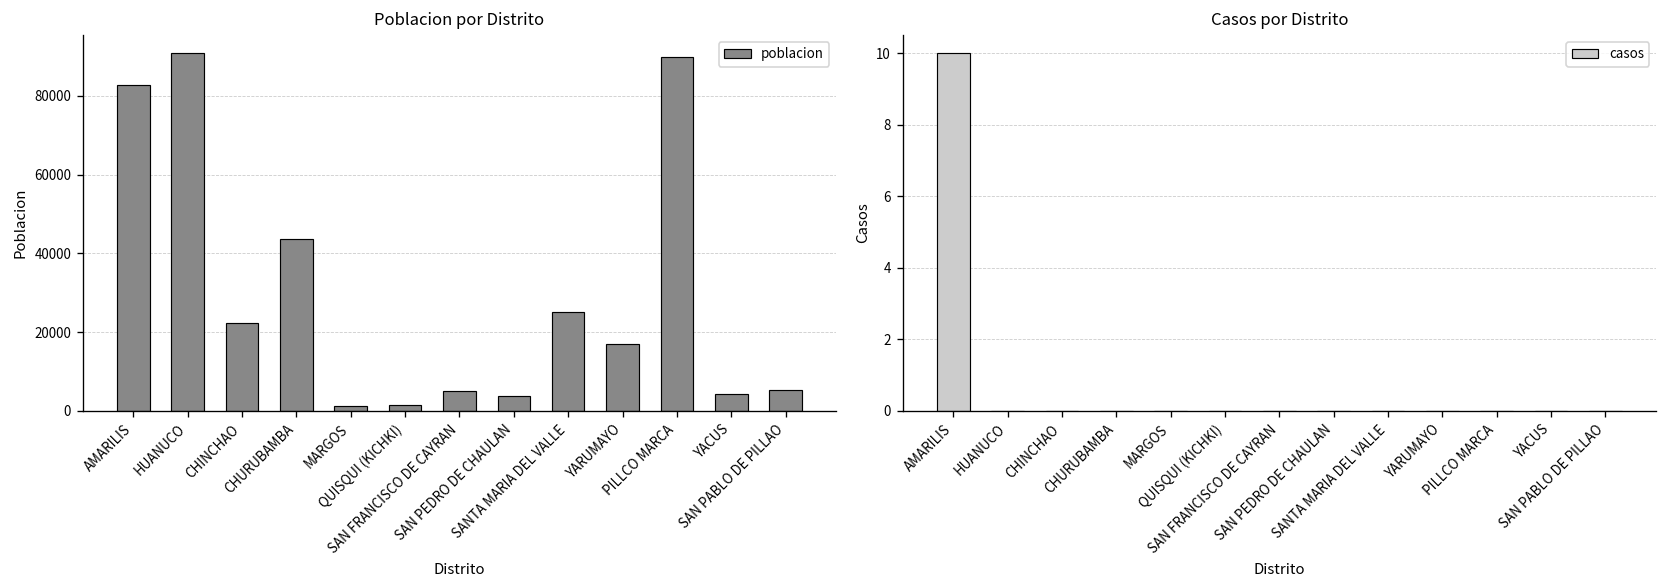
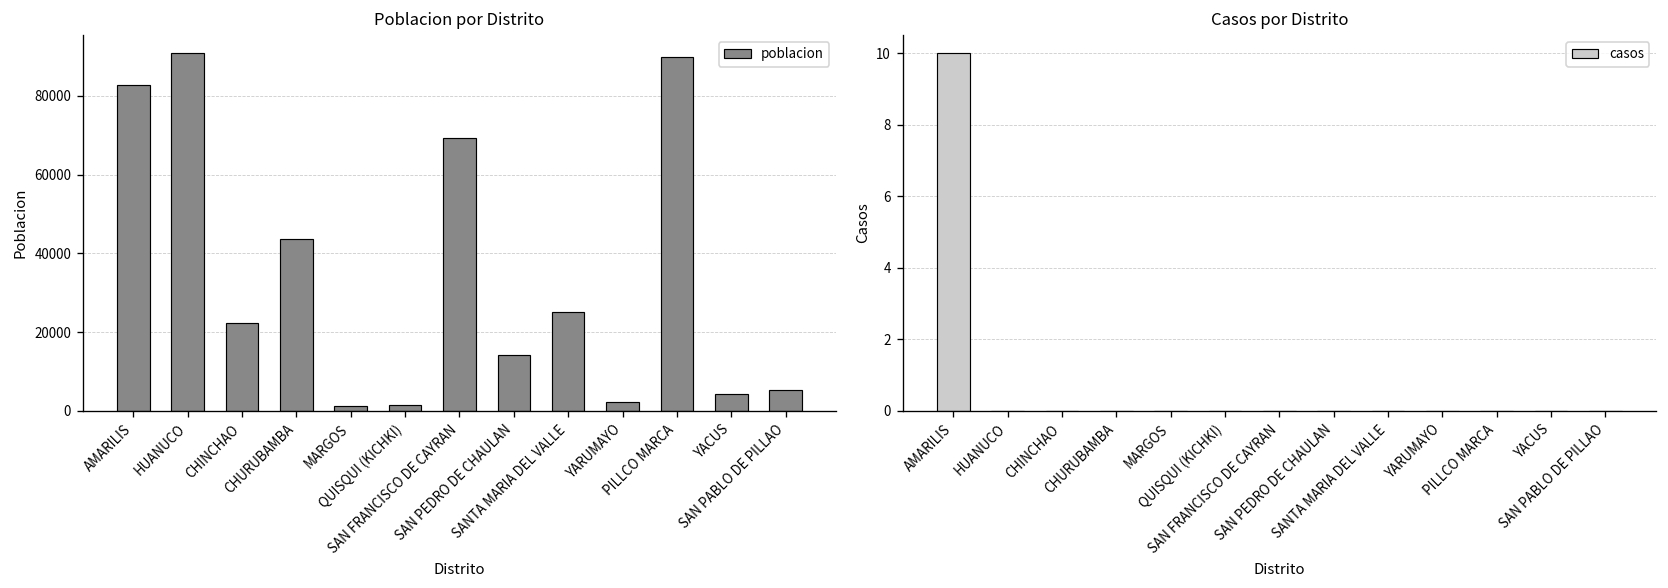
Poblacion por Distrito, SAN FRANCISCO DE CAYRAN: 5000 -> 69000
Poblacion por Distrito, SAN PEDRO DE CHAULAN: 4000 -> 14000
Poblacion por Distrito, YARUMAYO: 17000 -> 2000
